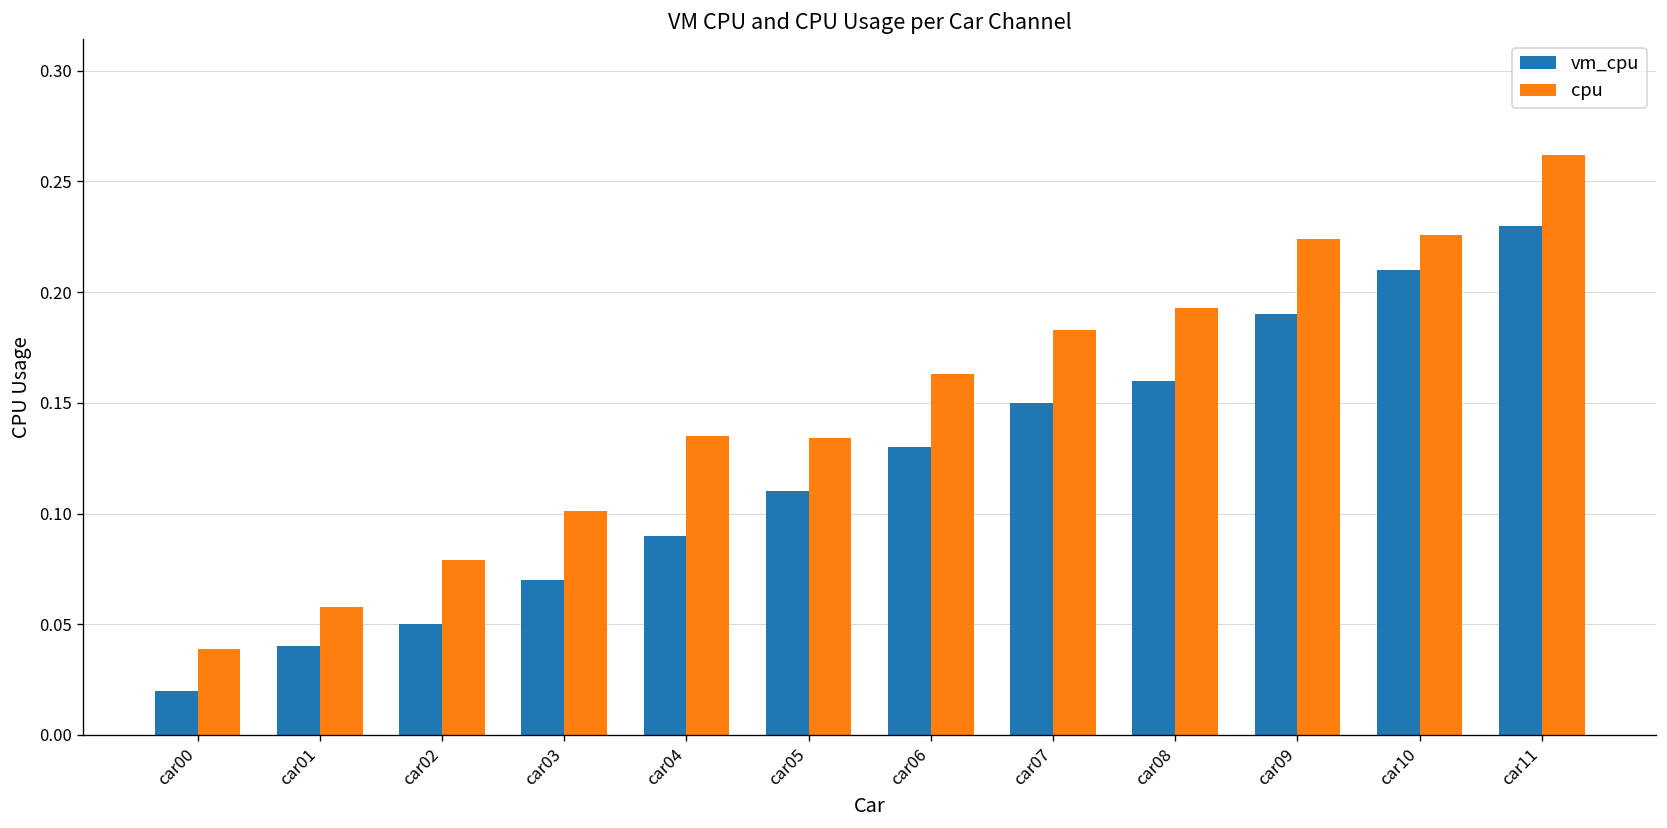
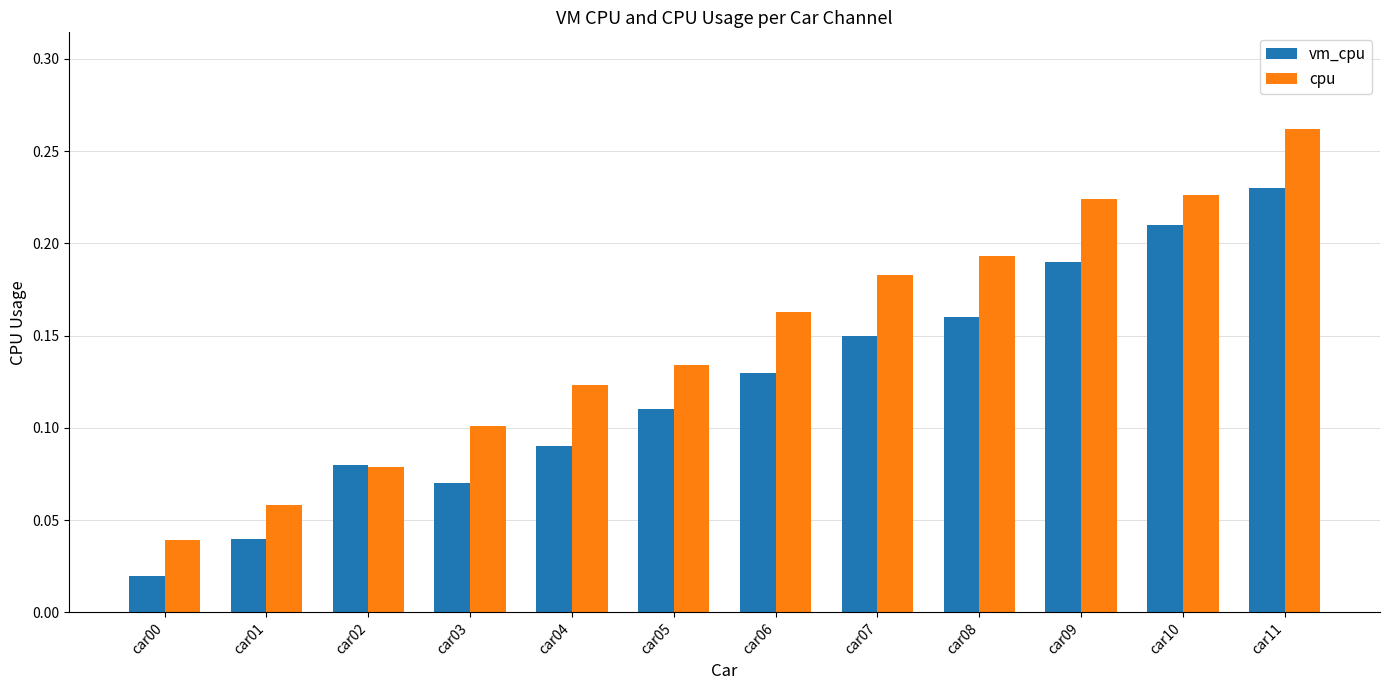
vm_cpu, car02: 0.05 -> 0.08
cpu, car04: 0.135 -> 0.123
